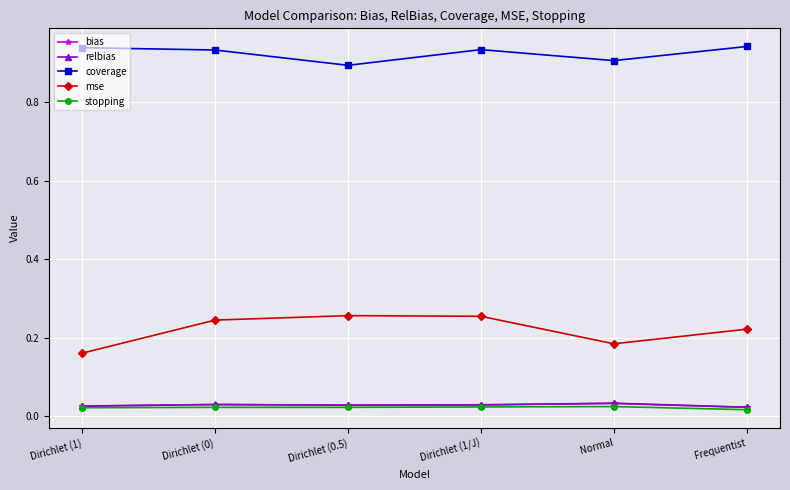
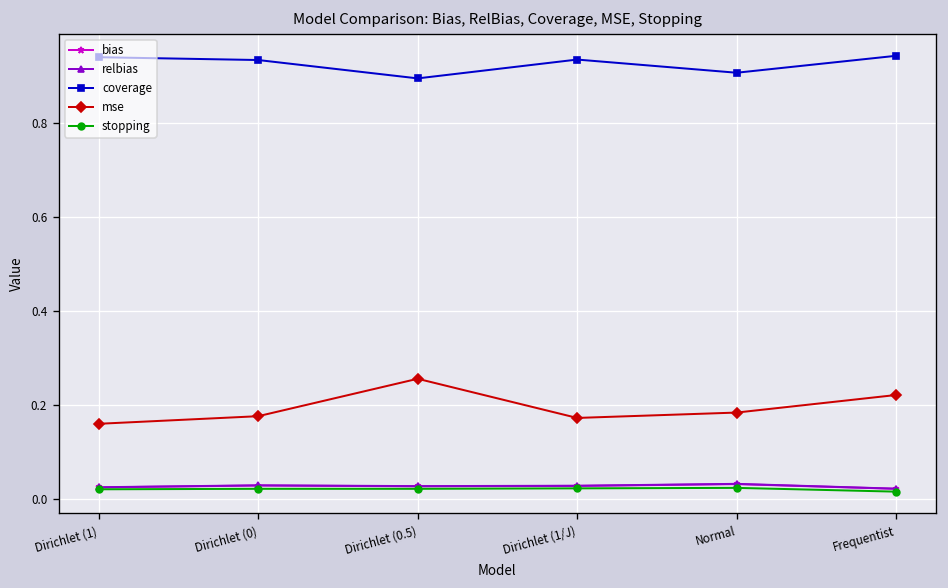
mse, Dirichlet (0): 0.24 -> 0.18
mse, Dirichlet (1/J): 0.25 -> 0.17
